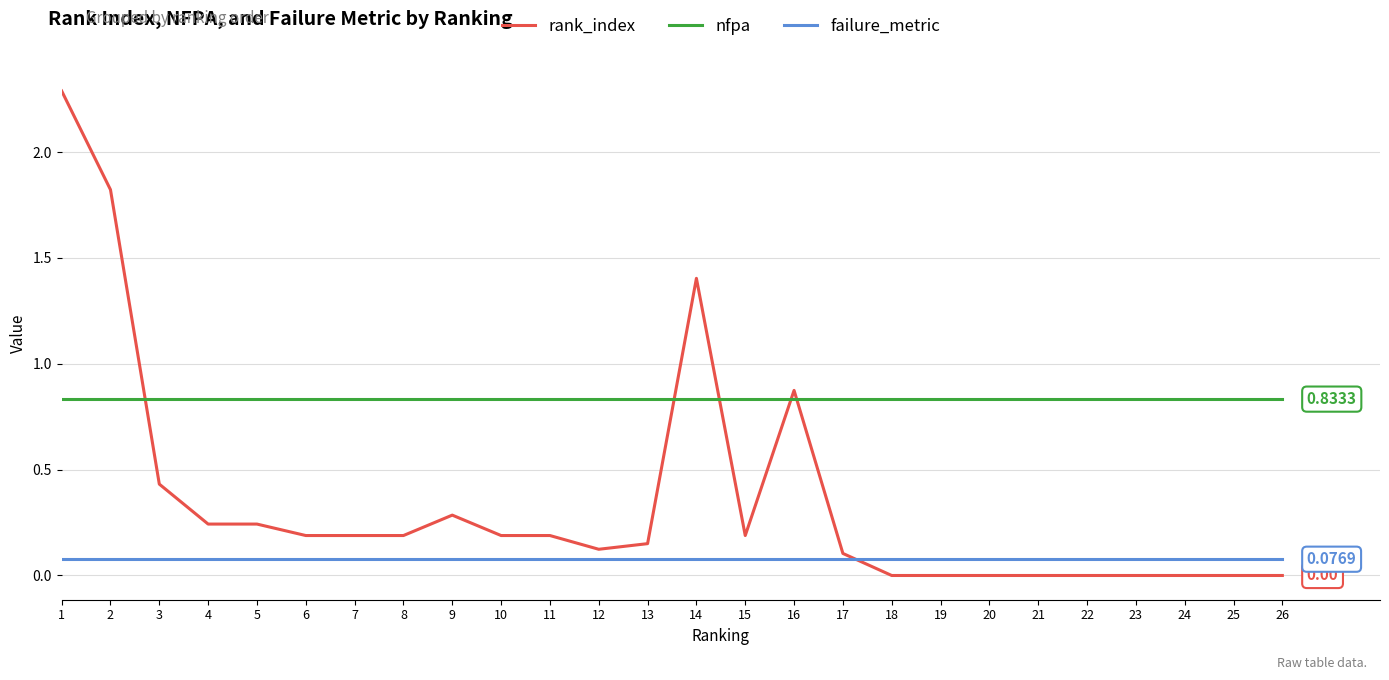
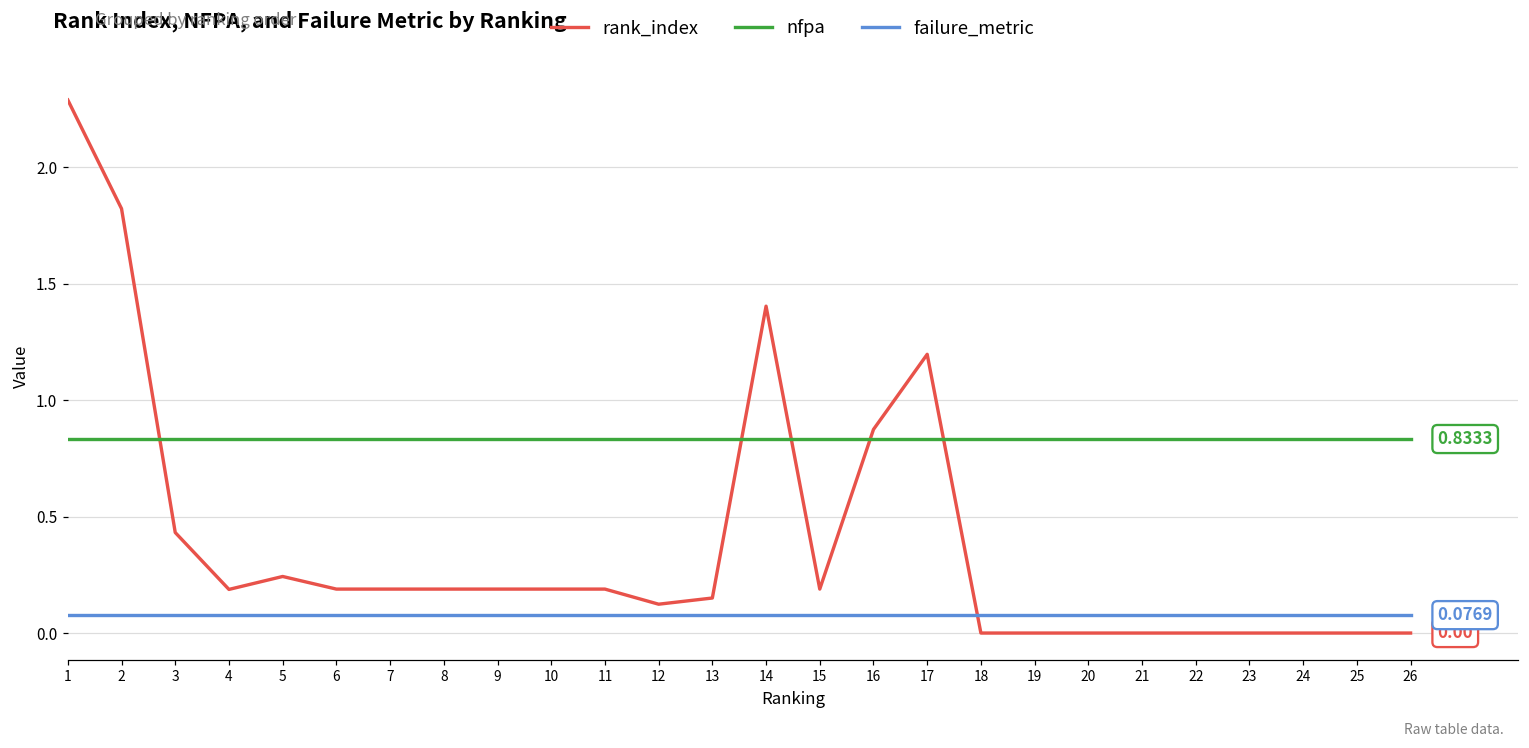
rank_index, 4: 0.24 -> 0.19
rank_index, 9: 0.29 -> 0.19
rank_index, 17: 0.10 -> 1.20
